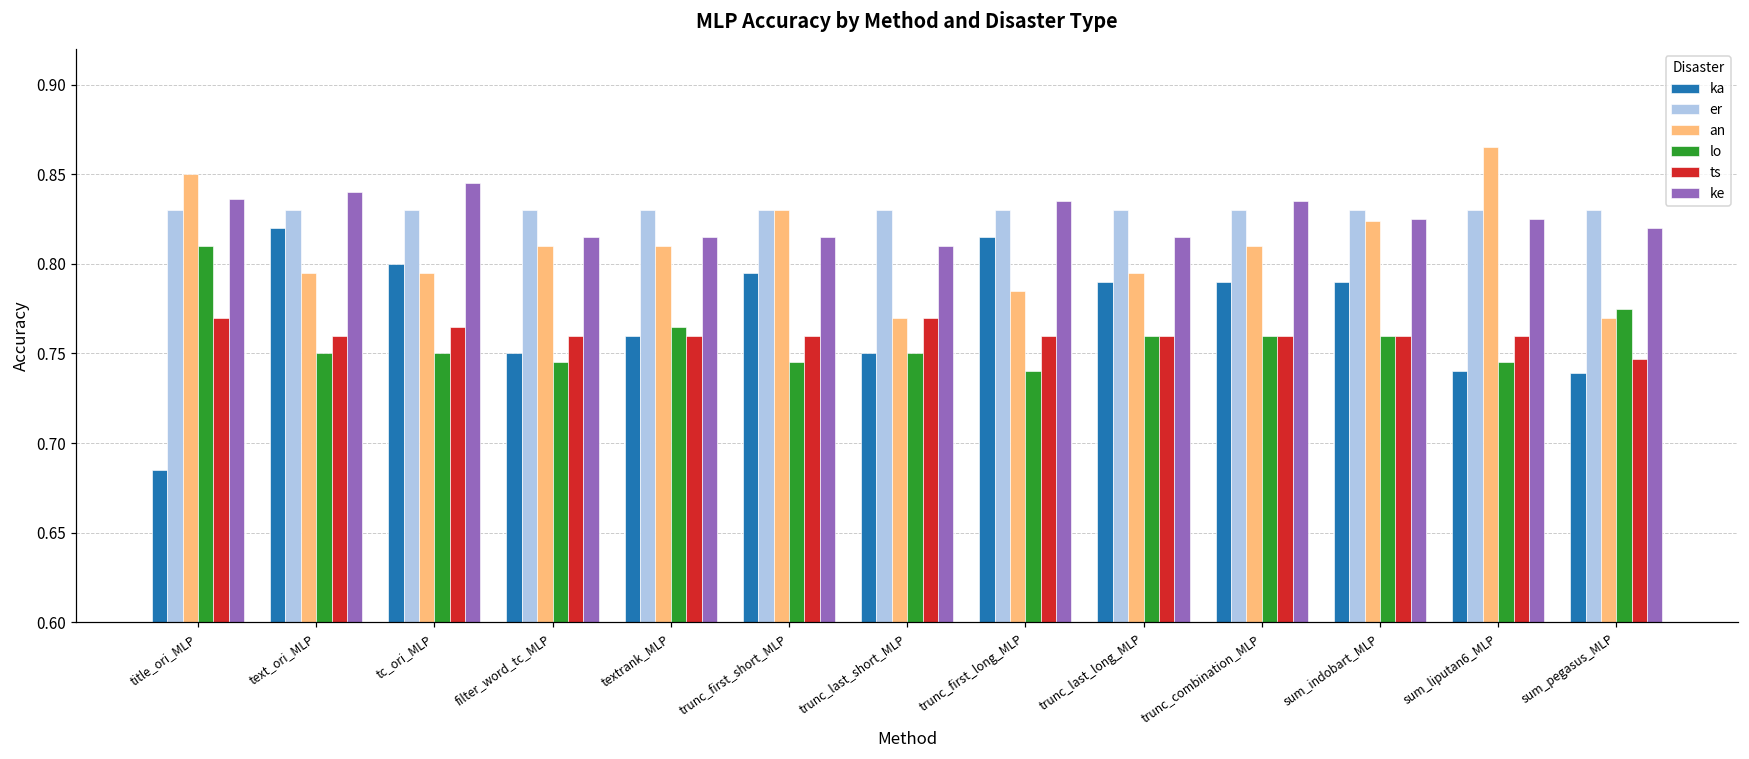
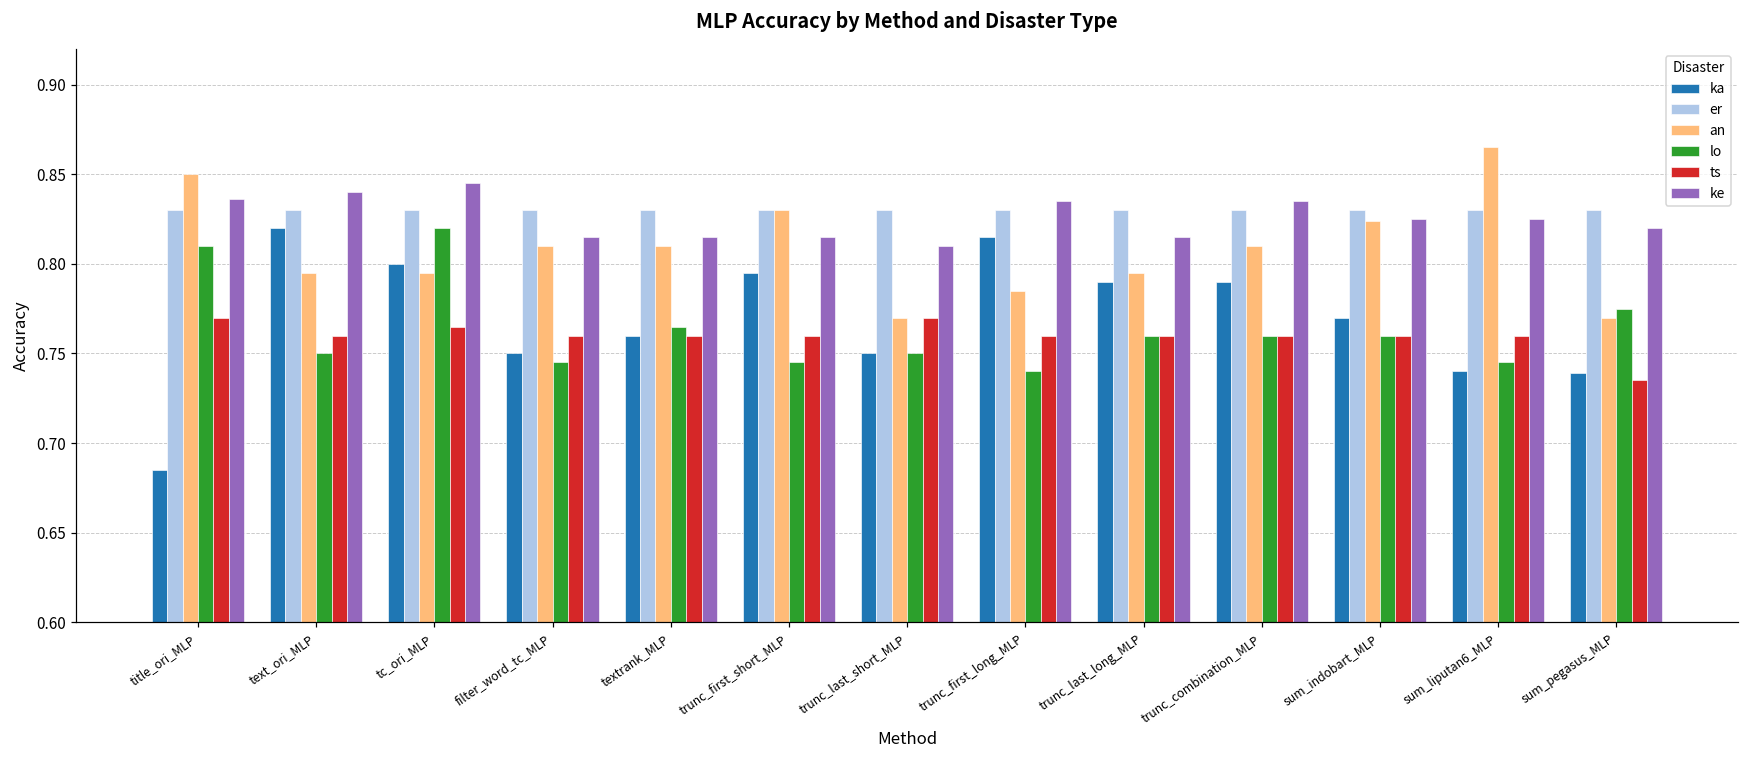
lo, tc_ori_MLP: 0.75 -> 0.82
ka, sum_indobart_MLP: 0.79 -> 0.77
ts, sum_pegasus_MLP: 0.747 -> 0.735
